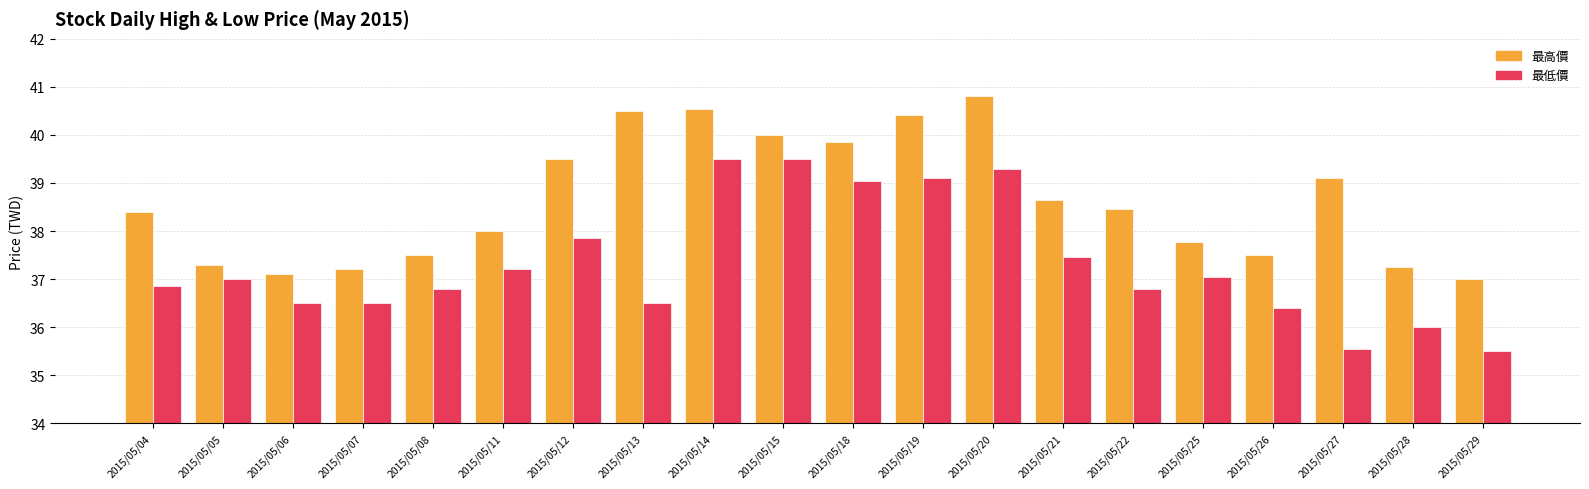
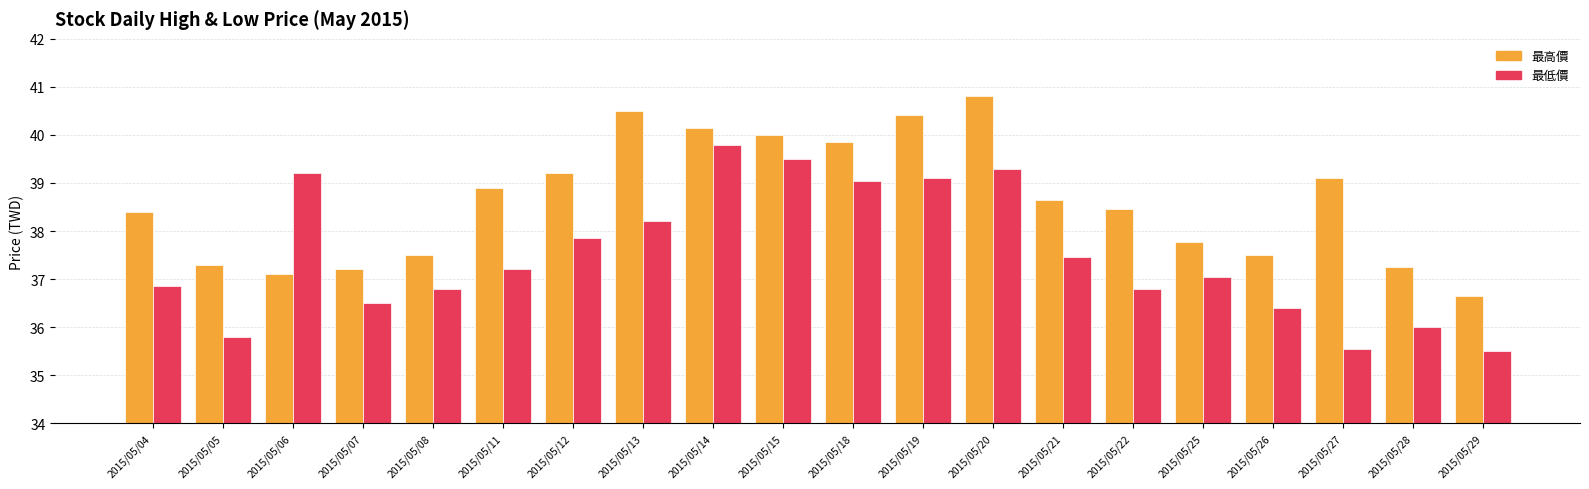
最低價, 2015/05/05: 37.0 -> 35.8
最低價, 2015/05/06: 36.5 -> 39.2
最高價, 2015/05/11: 38.0 -> 38.9
最高價, 2015/05/12: 39.5 -> 39.2
最低價, 2015/05/13: 36.5 -> 38.2
最高價, 2015/05/14: 40.5 -> 40.2
最低價, 2015/05/14: 39.5 -> 39.8
最高價, 2015/05/29: 37.0 -> 36.7
